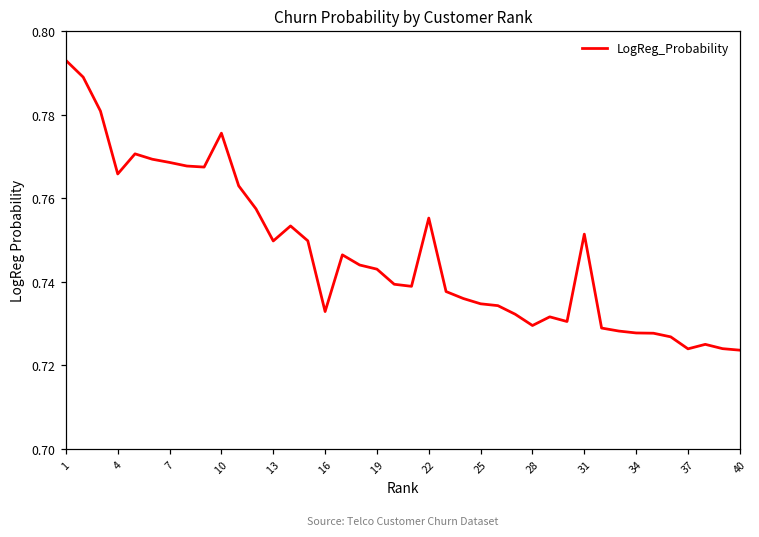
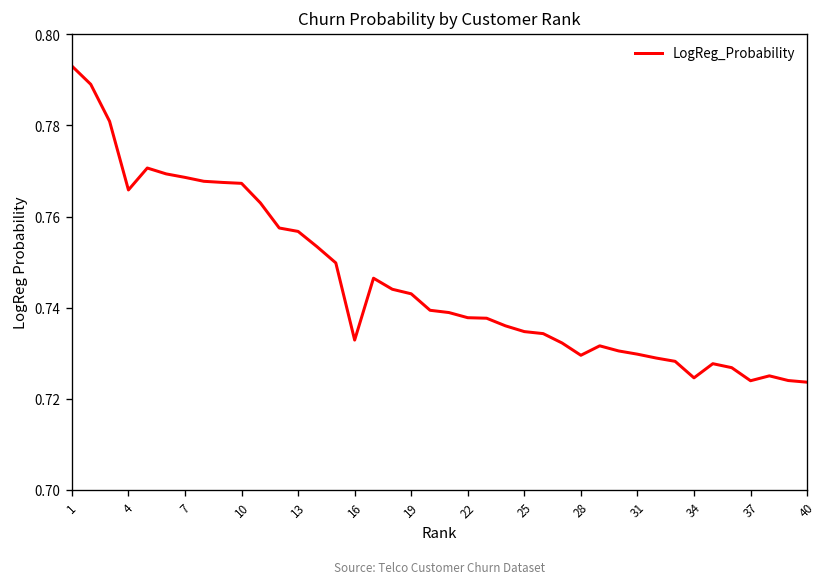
10: 0.776 -> 0.767
13: 0.750 -> 0.757
22: 0.755 -> 0.738
31: 0.751 -> 0.730
34: 0.728 -> 0.725
